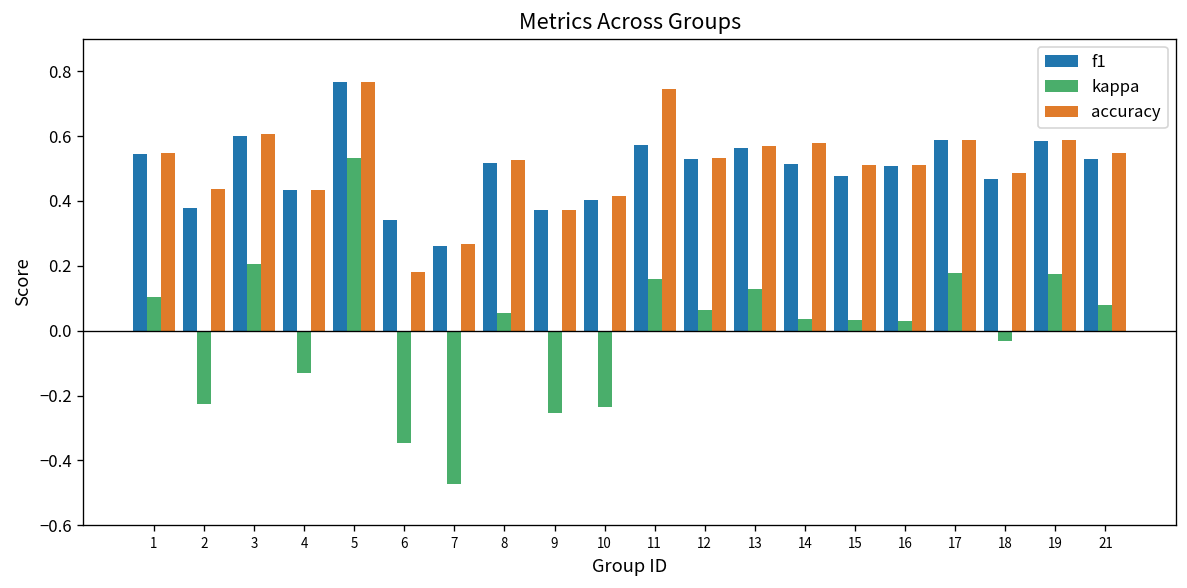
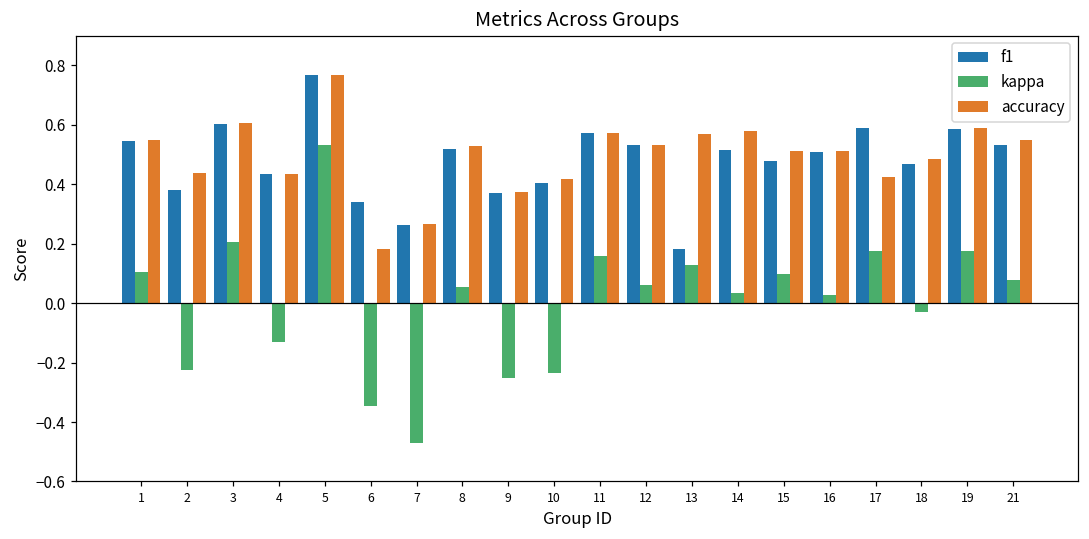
accuracy, 11: 0.75 -> 0.57
f1, 13: 0.56 -> 0.18
kappa, 15: 0.03 -> 0.10
accuracy, 17: 0.59 -> 0.43
